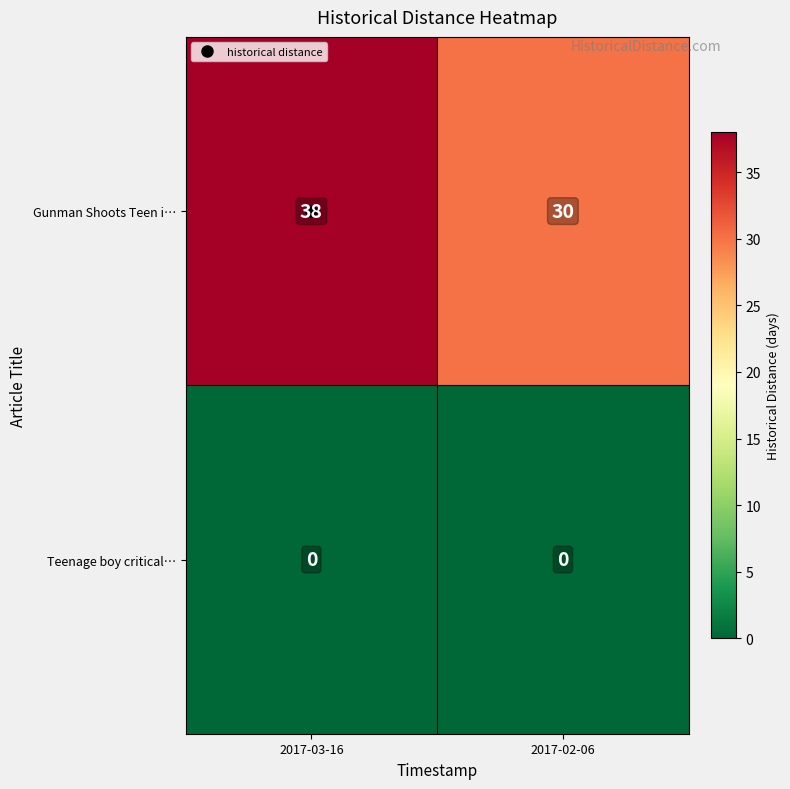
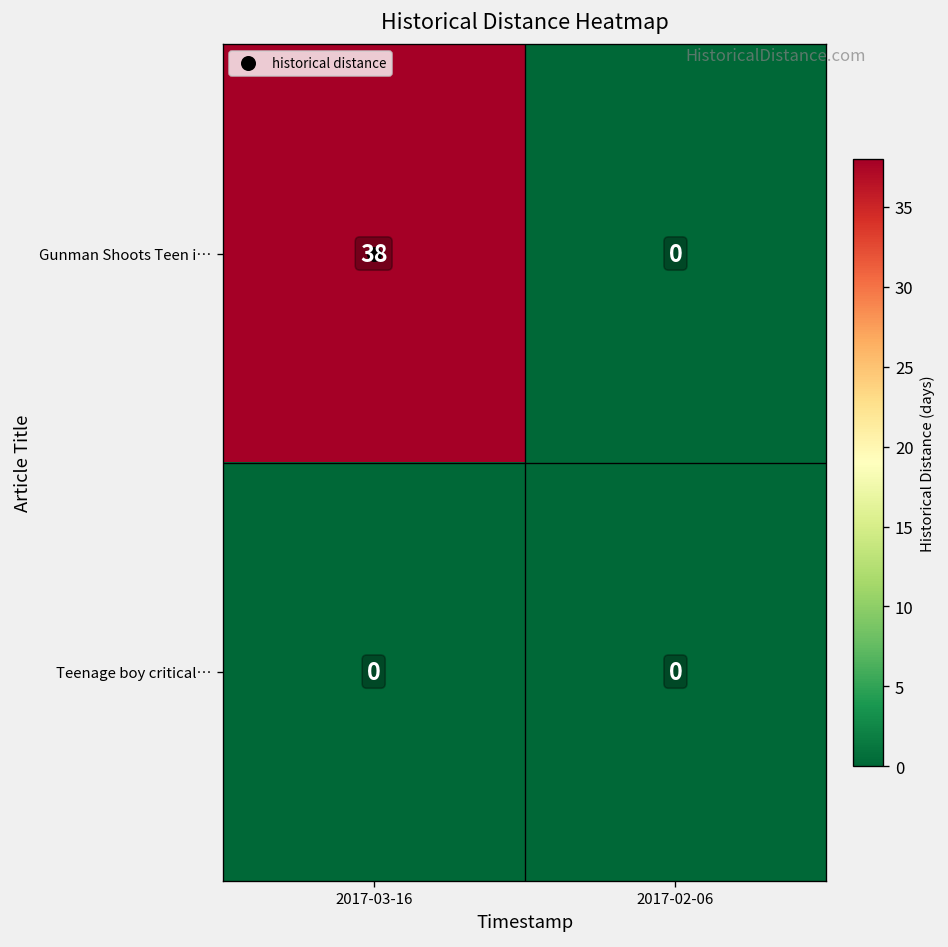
Gunman Shoots Teen i…, 2017-02-06: 30 -> 0
